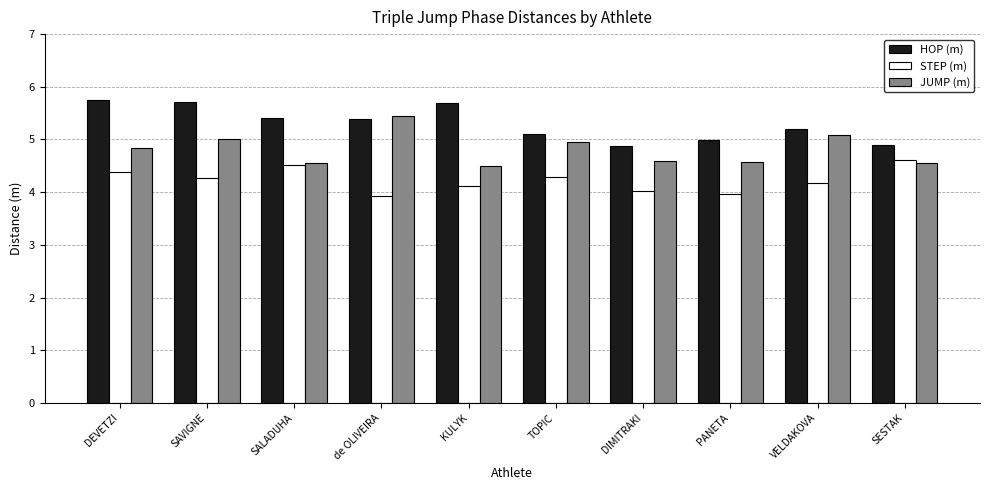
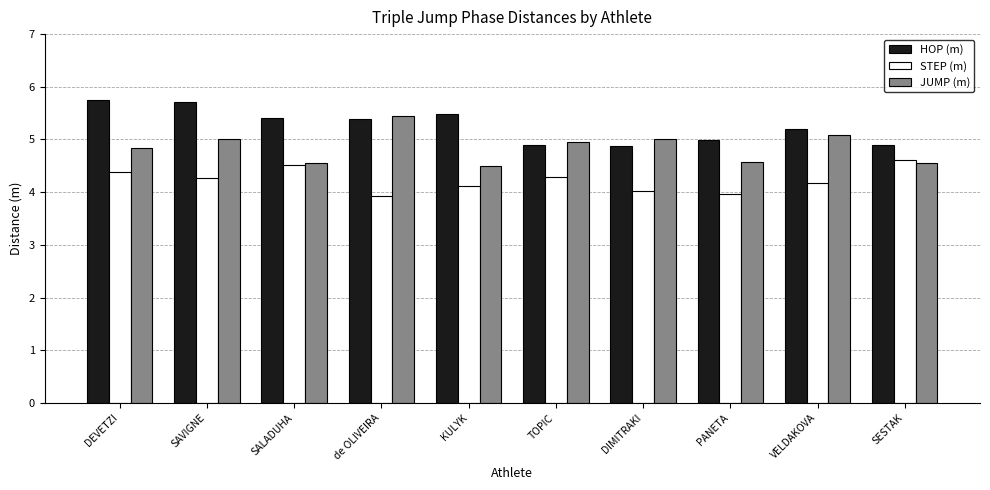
HOP (m), KULYK: 5.7 -> 5.5
HOP (m), TOPIC: 5.1 -> 4.9
JUMP (m), DIMITRAKI: 4.6 -> 5.0
